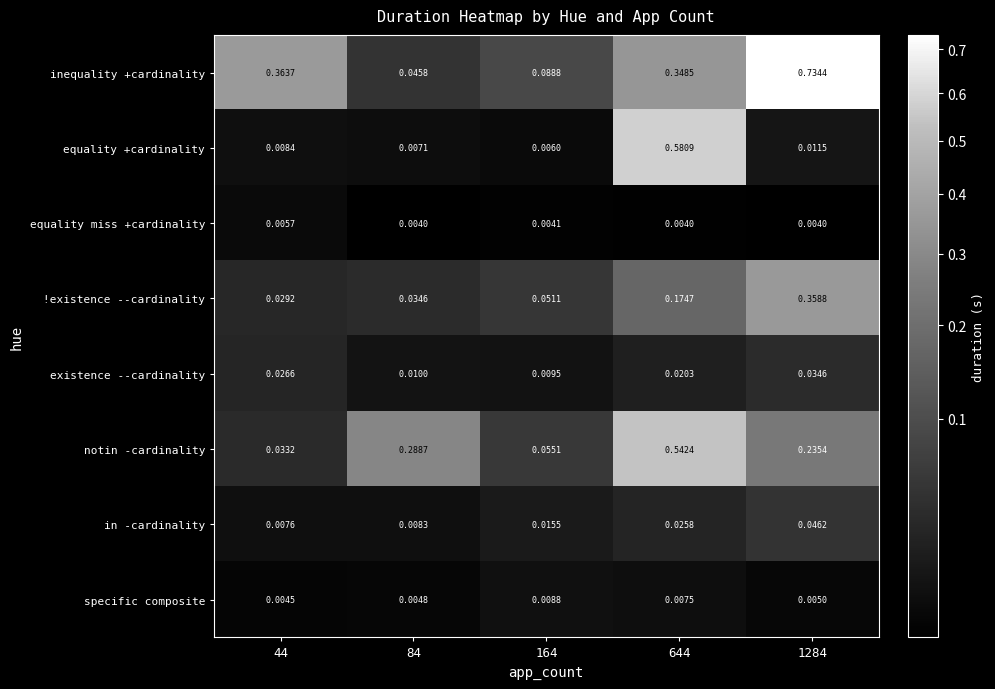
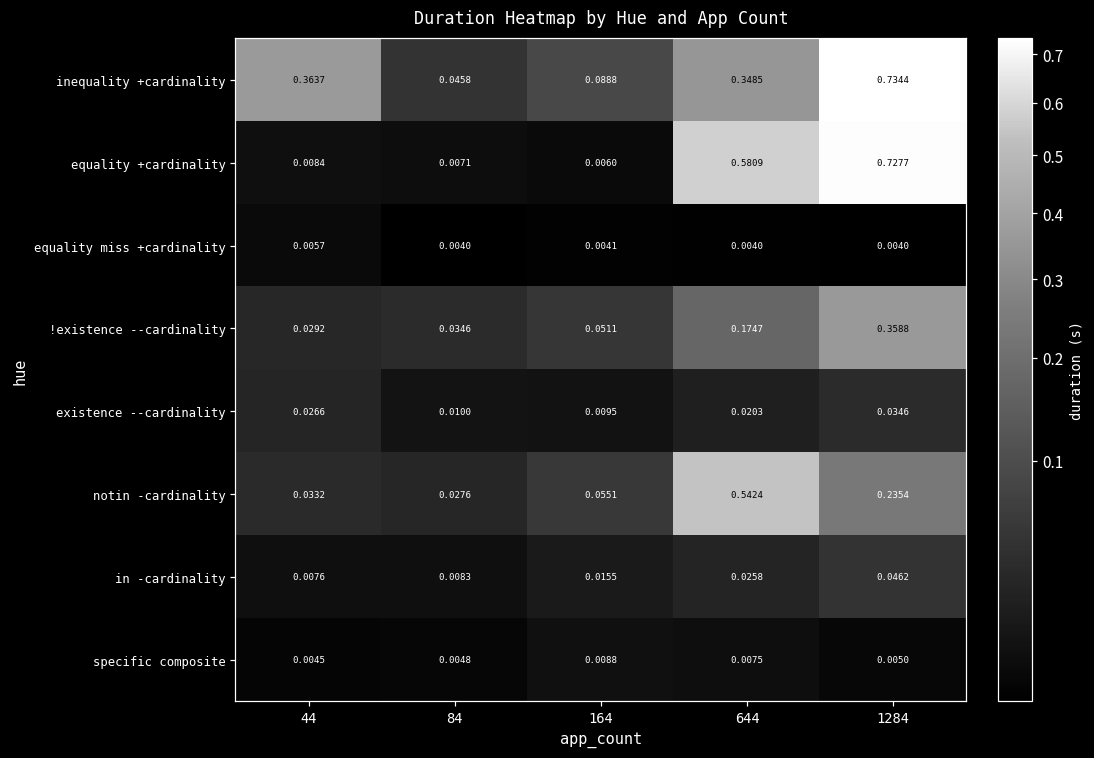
equality +cardinality, 1284: 0.0115 -> 0.7277
notin -cardinality, 84: 0.2887 -> 0.0276
